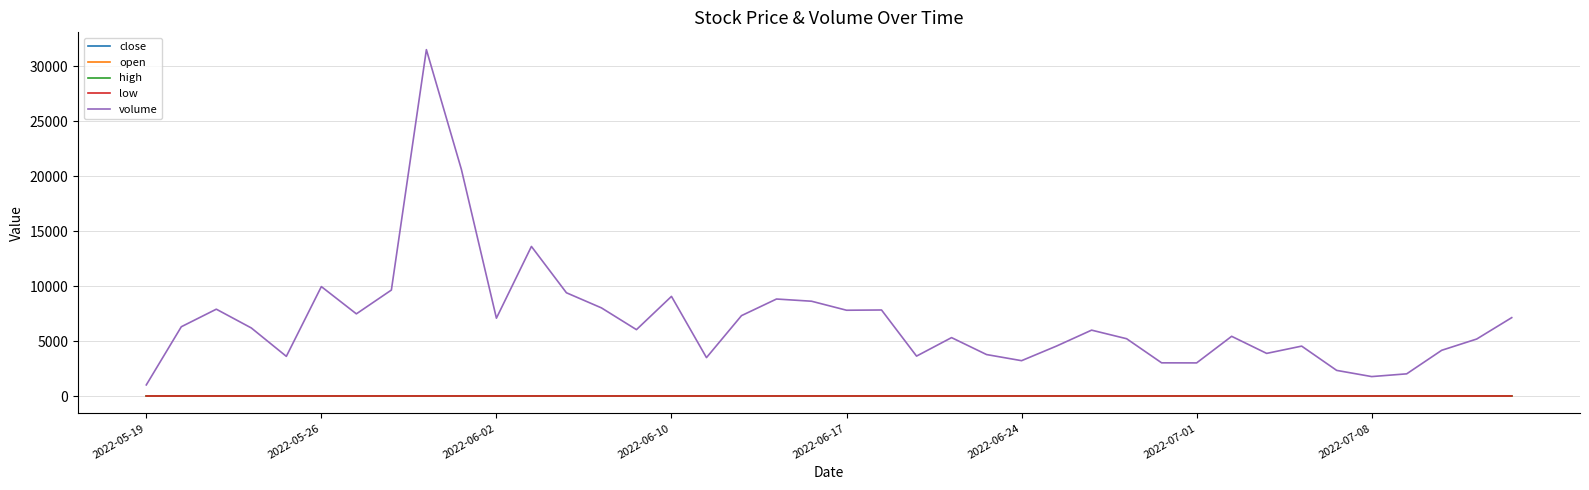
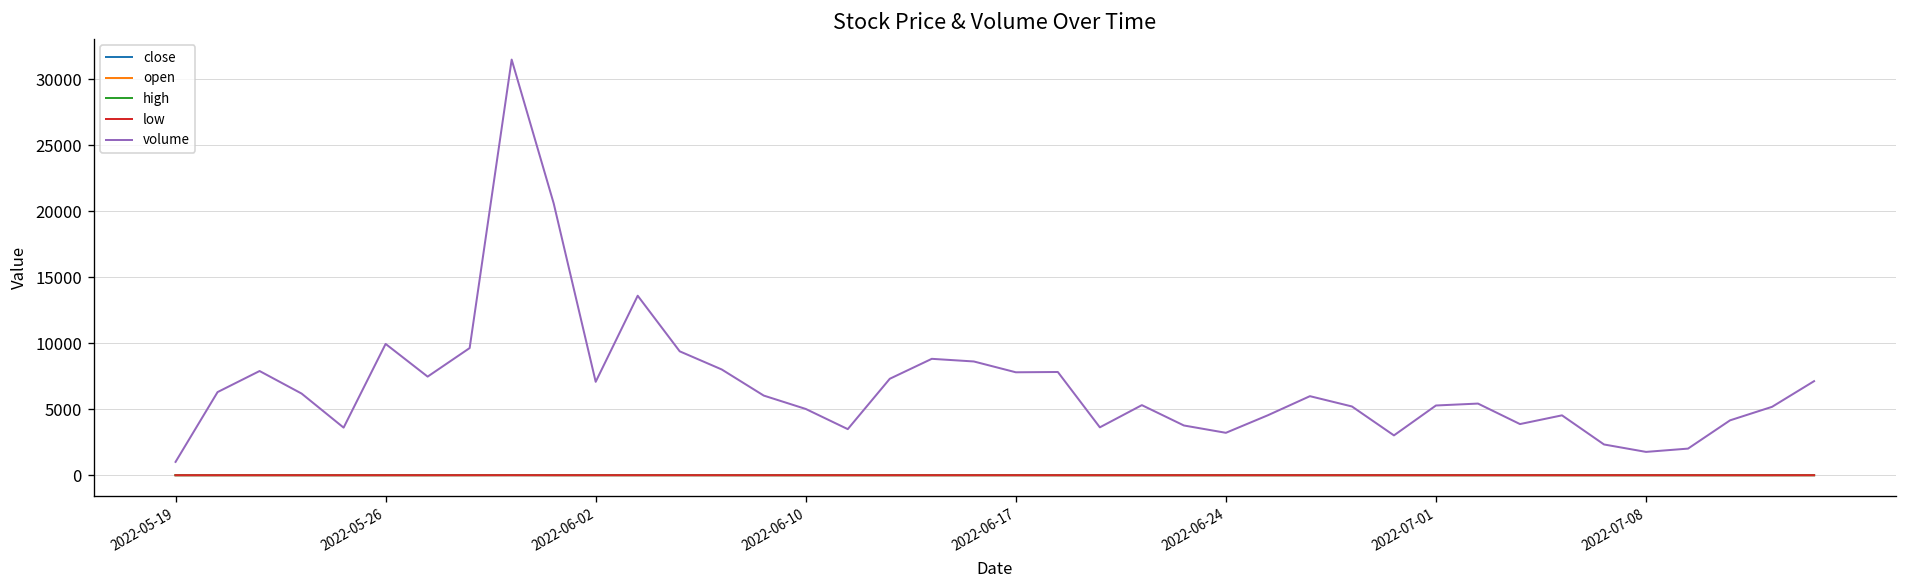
volume, 2022-06-10: 9100 -> 5000
volume, 2022-07-01: 3000 -> 5300
